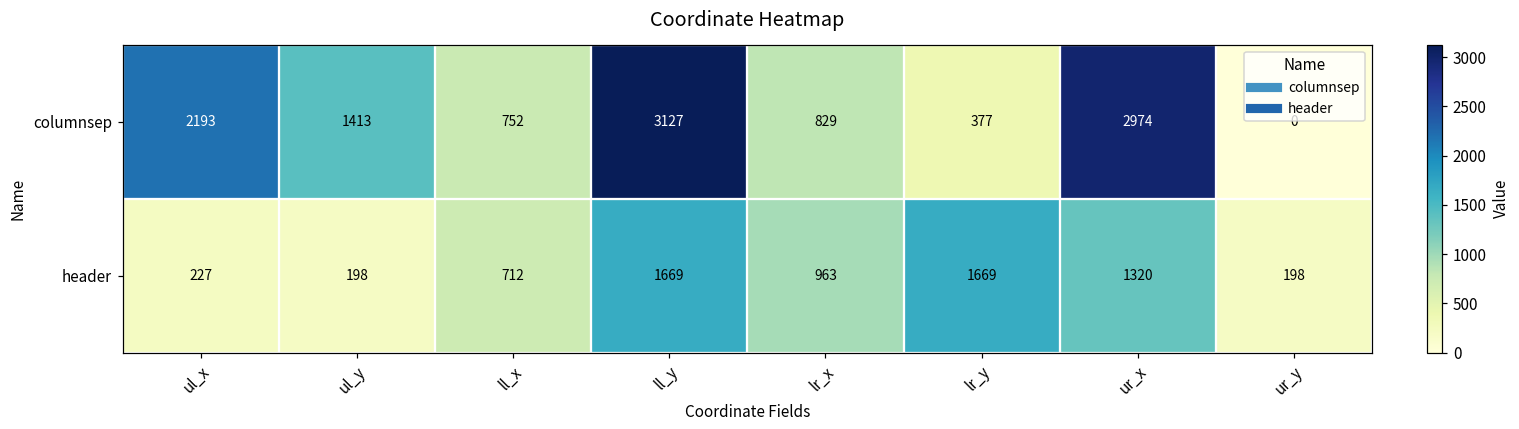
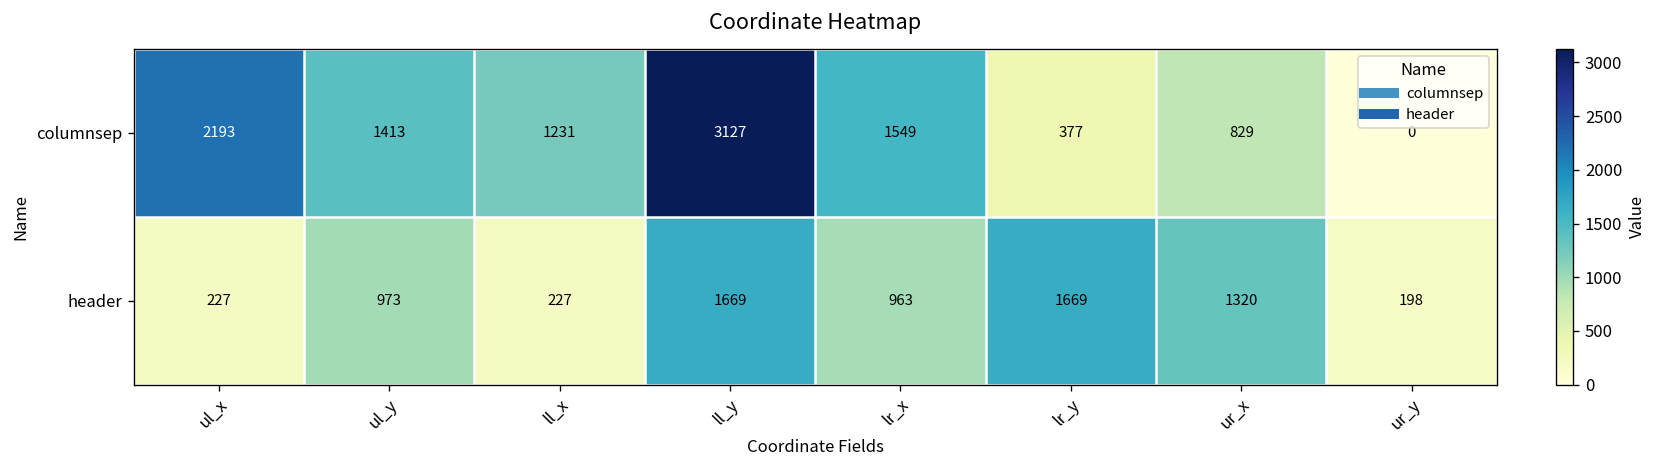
columnsep, ll_x: 752 -> 1231
columnsep, lr_x: 829 -> 1549
columnsep, ur_x: 2974 -> 829
header, ul_y: 198 -> 973
header, ll_x: 712 -> 227
